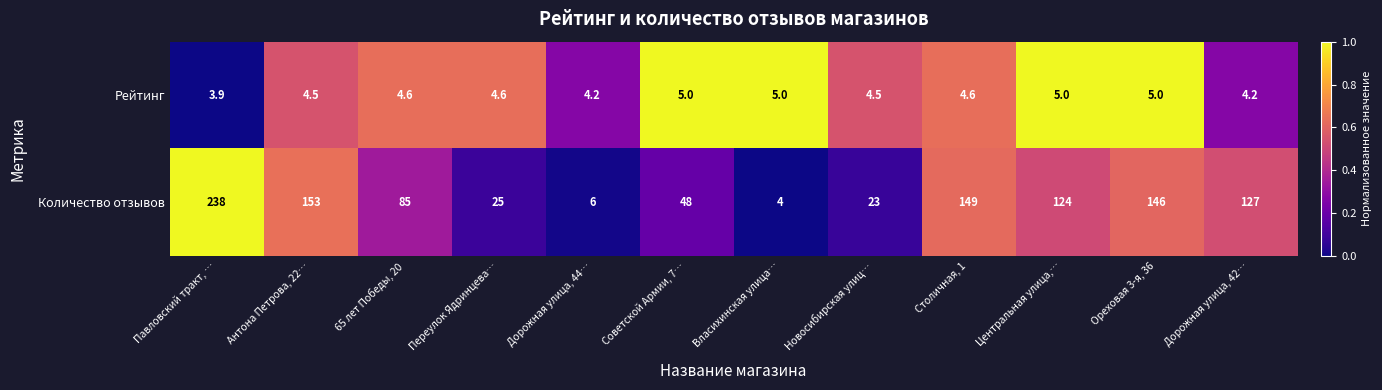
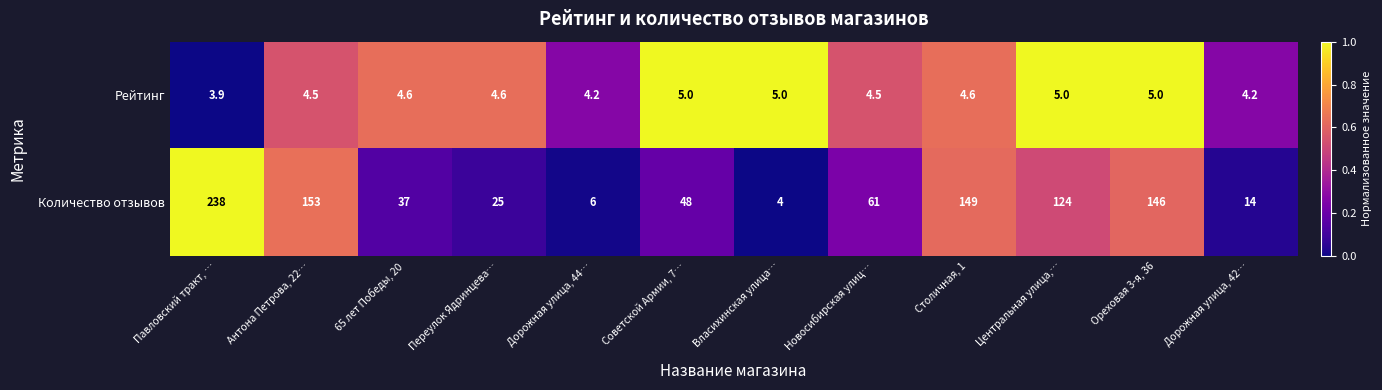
Количество отзывов, 65 лет Победы, 20: 85 -> 37
Количество отзывов, Новосибирская улиц…: 23 -> 61
Количество отзывов, Дорожная улица, 42…: 127 -> 14
